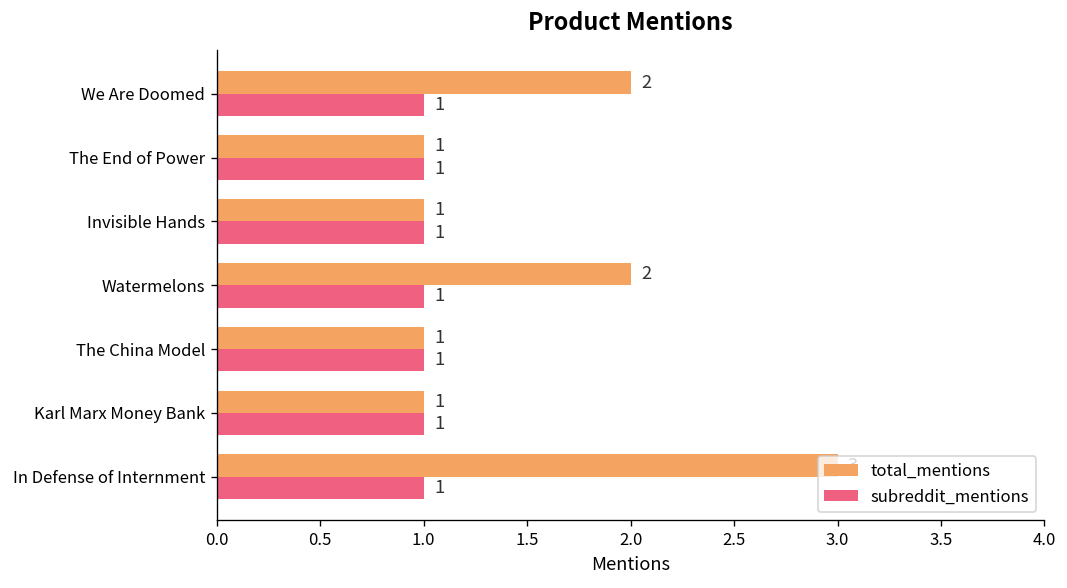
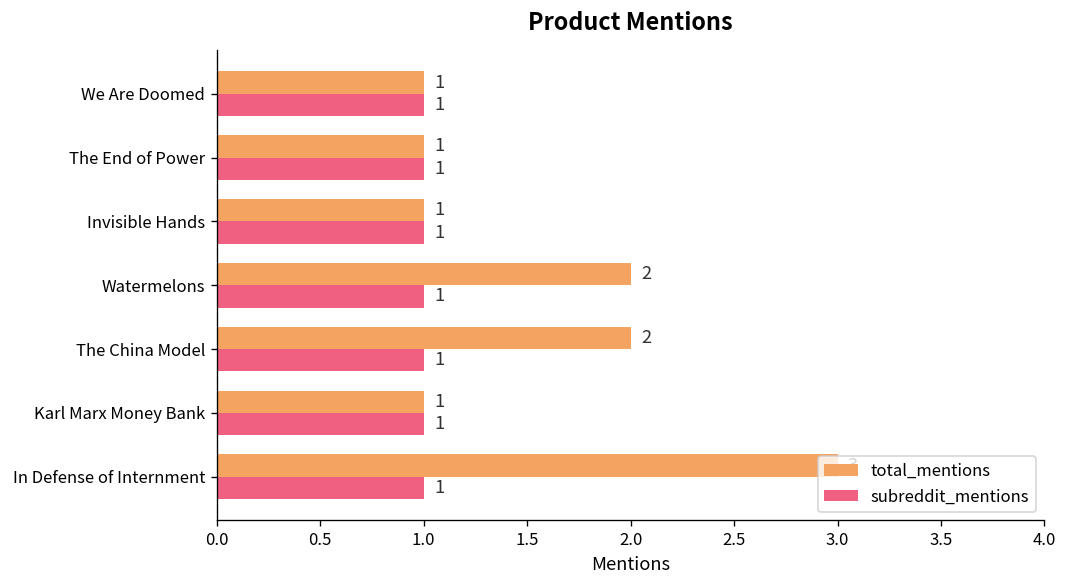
total_mentions, We Are Doomed: 2 -> 1
total_mentions, The China Model: 1 -> 2
